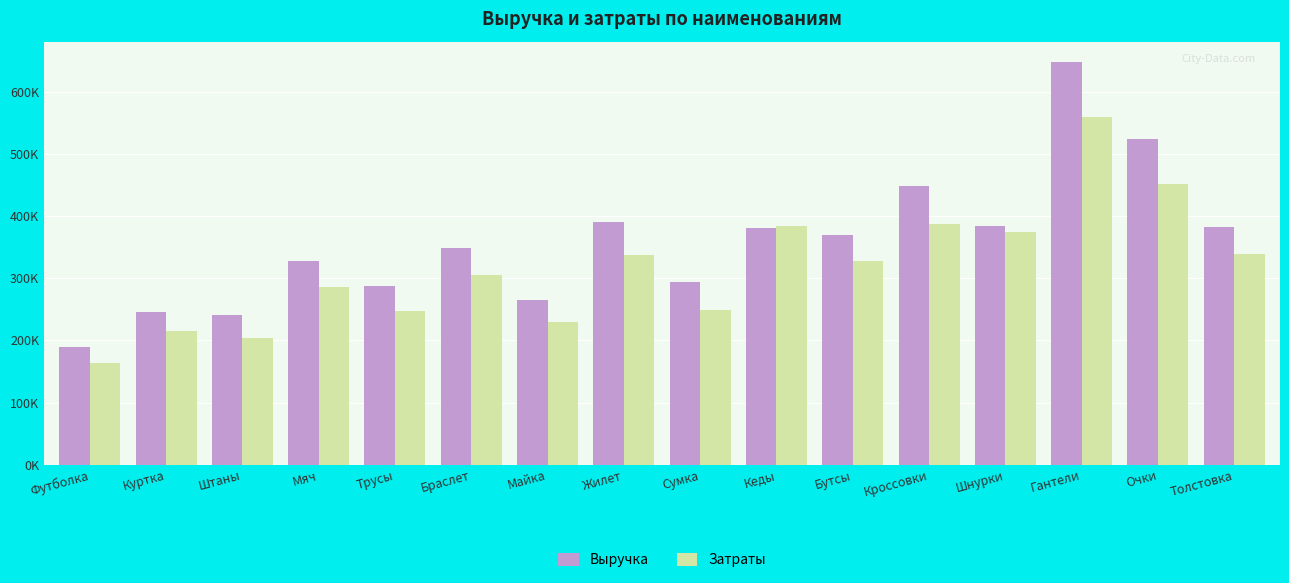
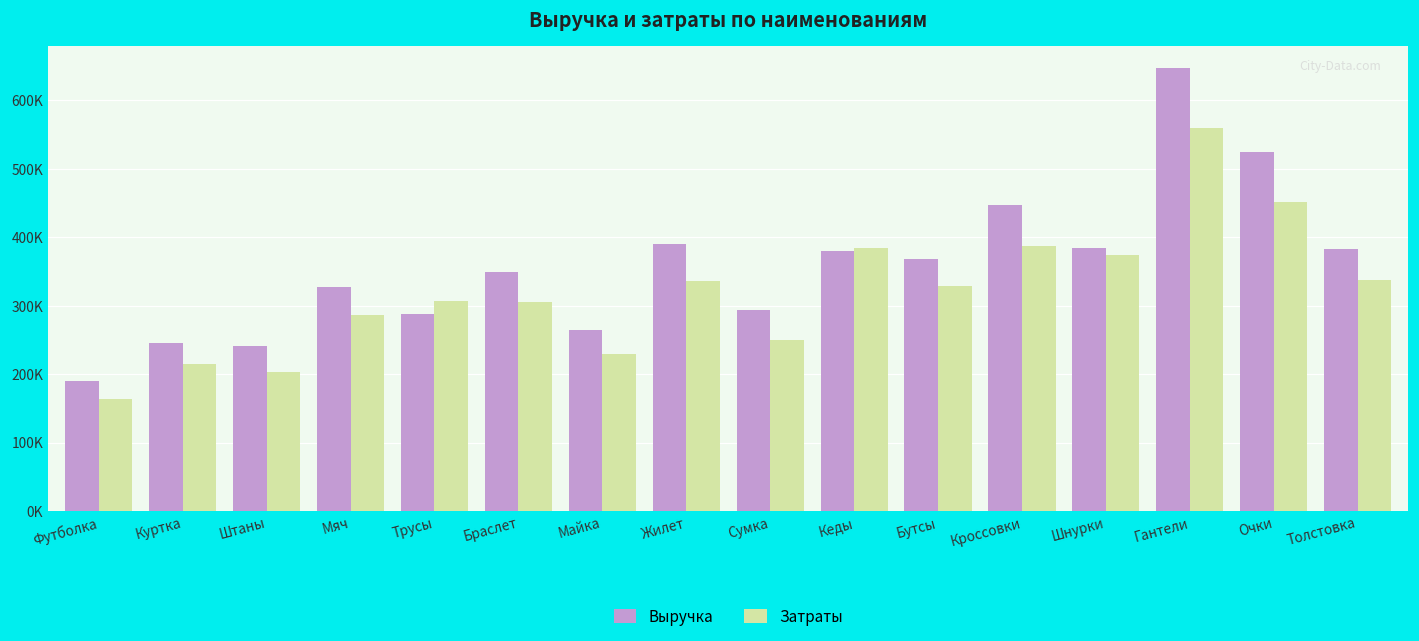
Затраты, Трусы: 250000 -> 310000
